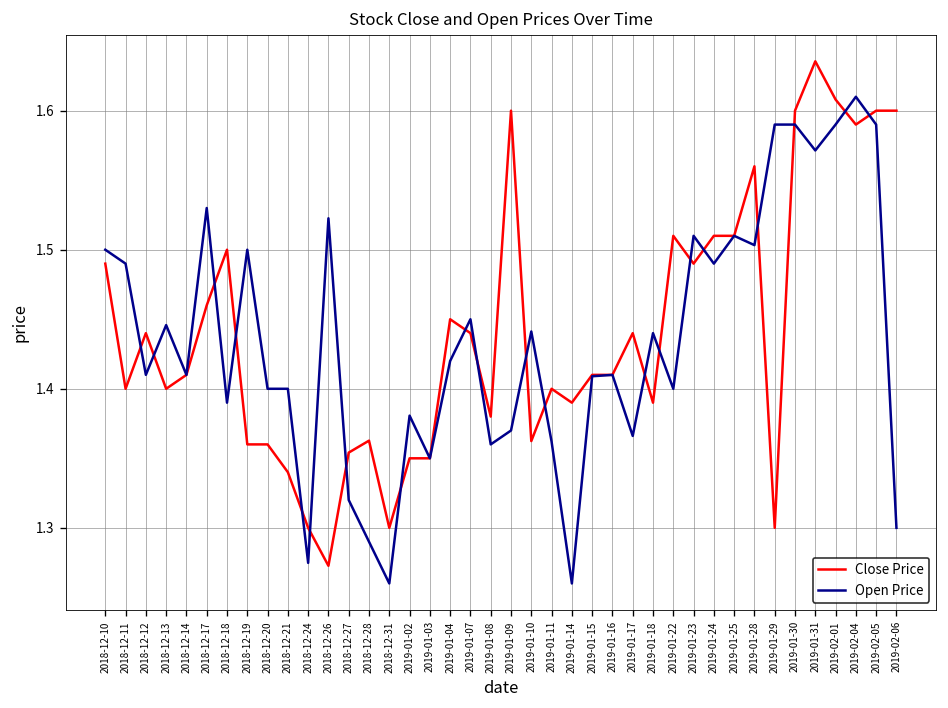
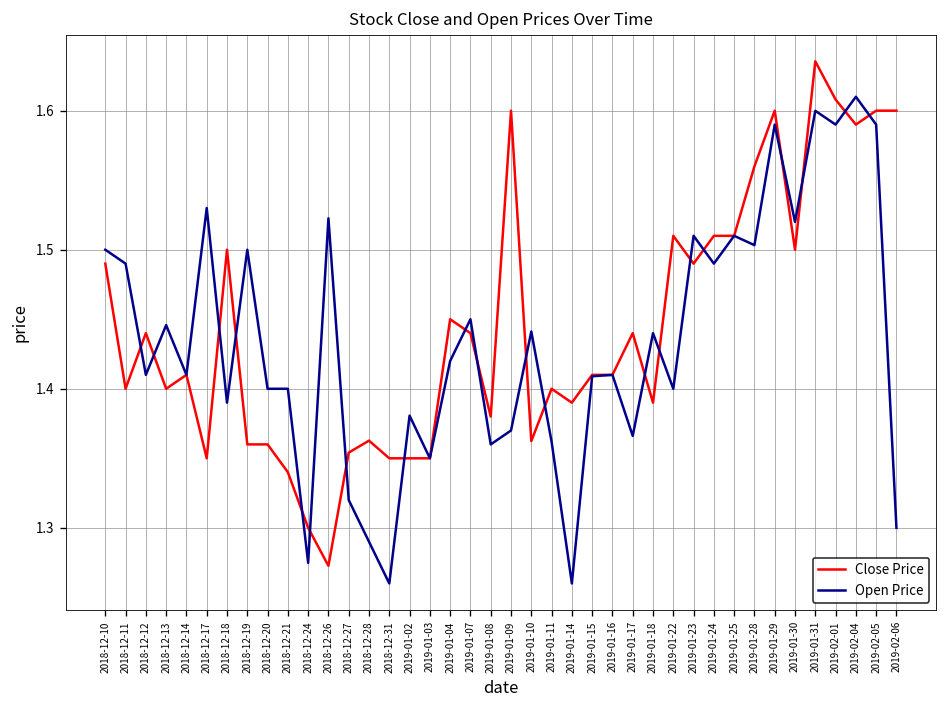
Close Price, 2018-12-17: 1.46 -> 1.35
Close Price, 2018-12-31: 1.30 -> 1.35
Close Price, 2019-01-29: 1.3 -> 1.6
Close Price, 2019-01-30: 1.6 -> 1.5
Open Price, 2019-01-30: 1.59 -> 1.52
Open Price, 2019-01-31: 1.571 -> 1.600
